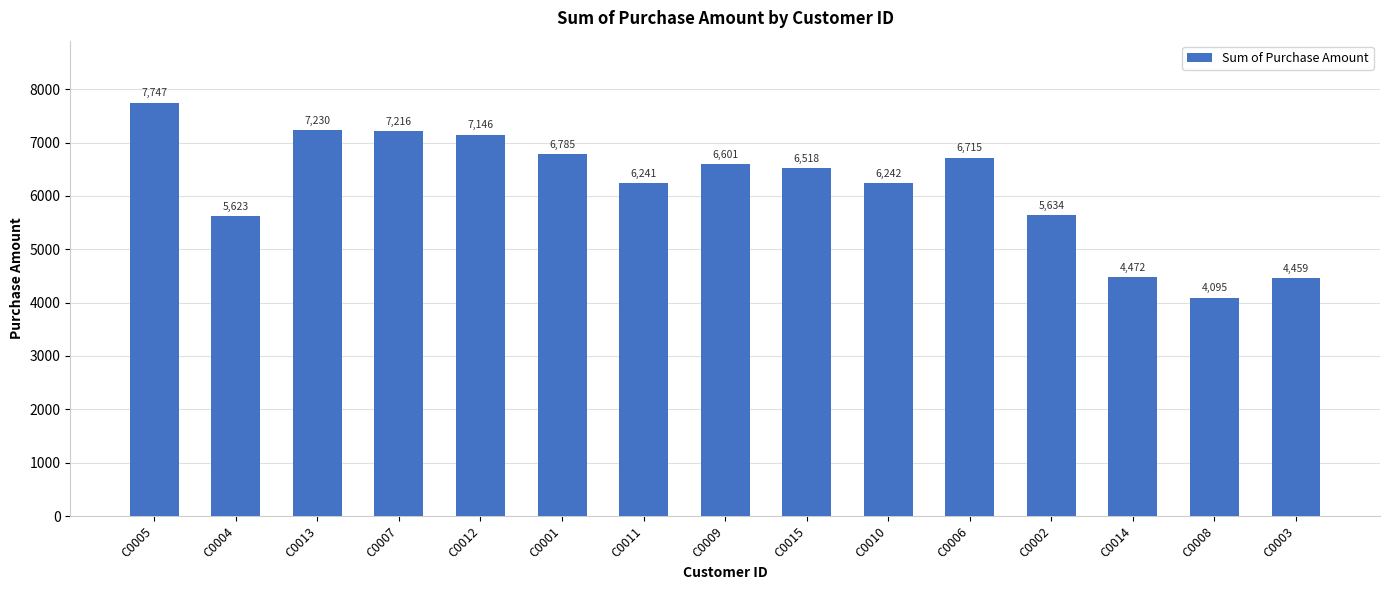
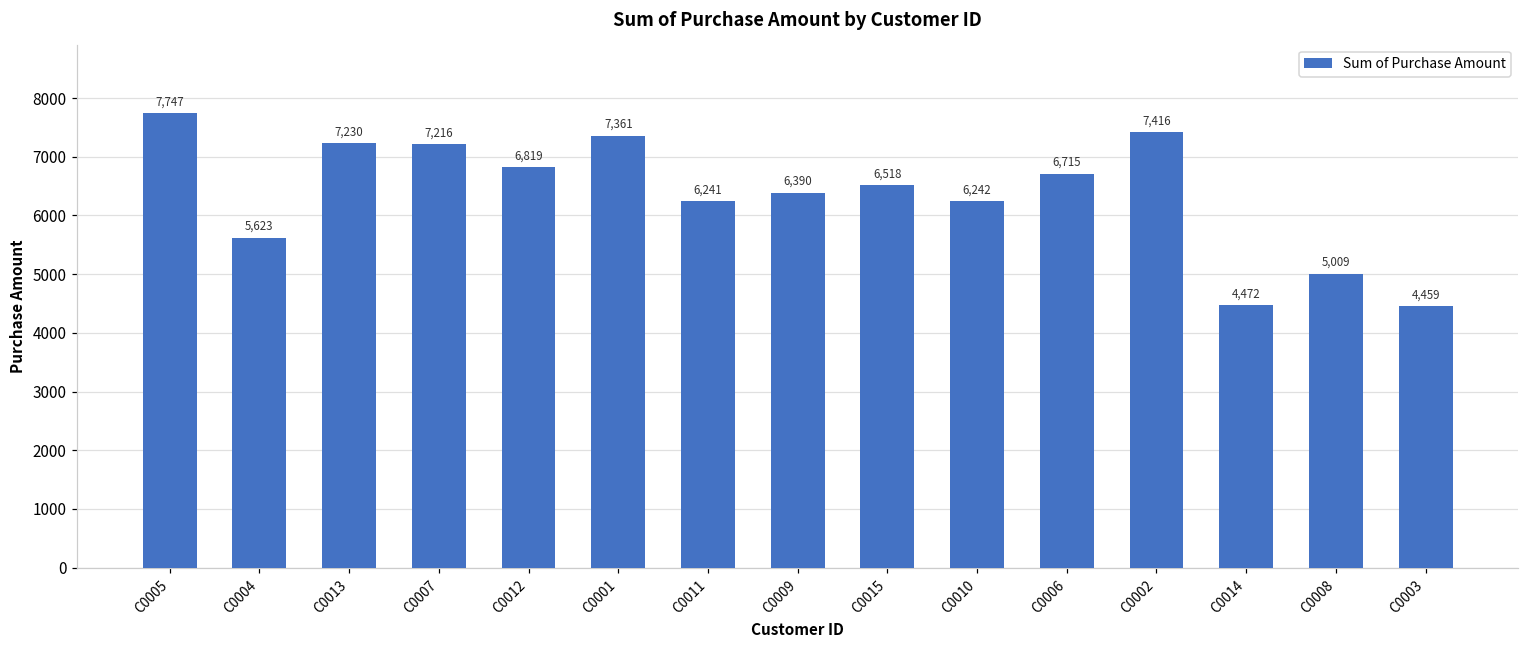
C0012: 7,146 -> 6,819
C0001: 6,785 -> 7,361
C0009: 6,601 -> 6,390
C0002: 5,634 -> 7,416
C0008: 4,095 -> 5,009
